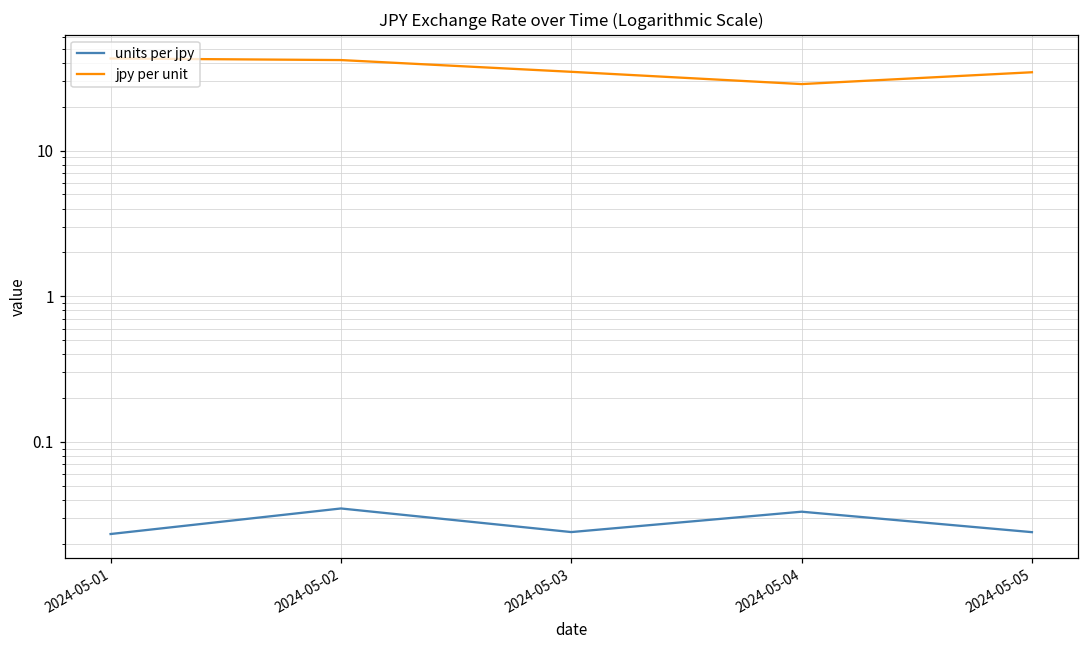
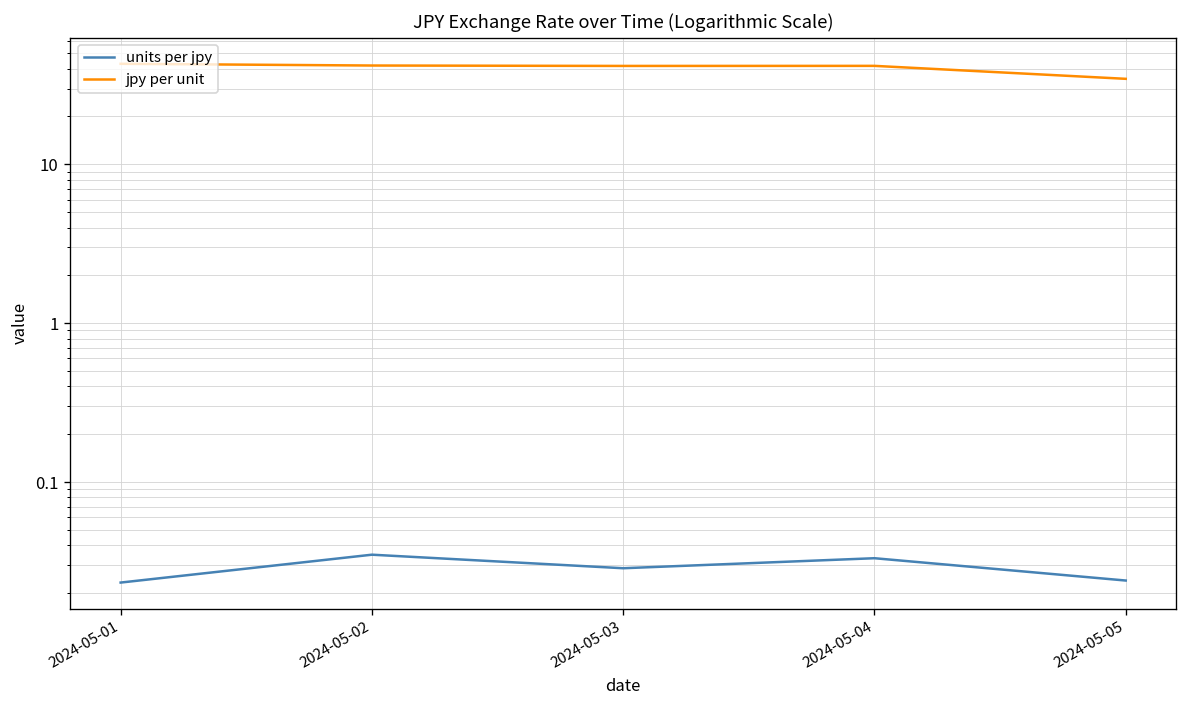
units per jpy, 2024-05-03: 0.024 -> 0.029
jpy per unit, 2024-05-03: 35 -> 42
jpy per unit, 2024-05-04: 29 -> 42
